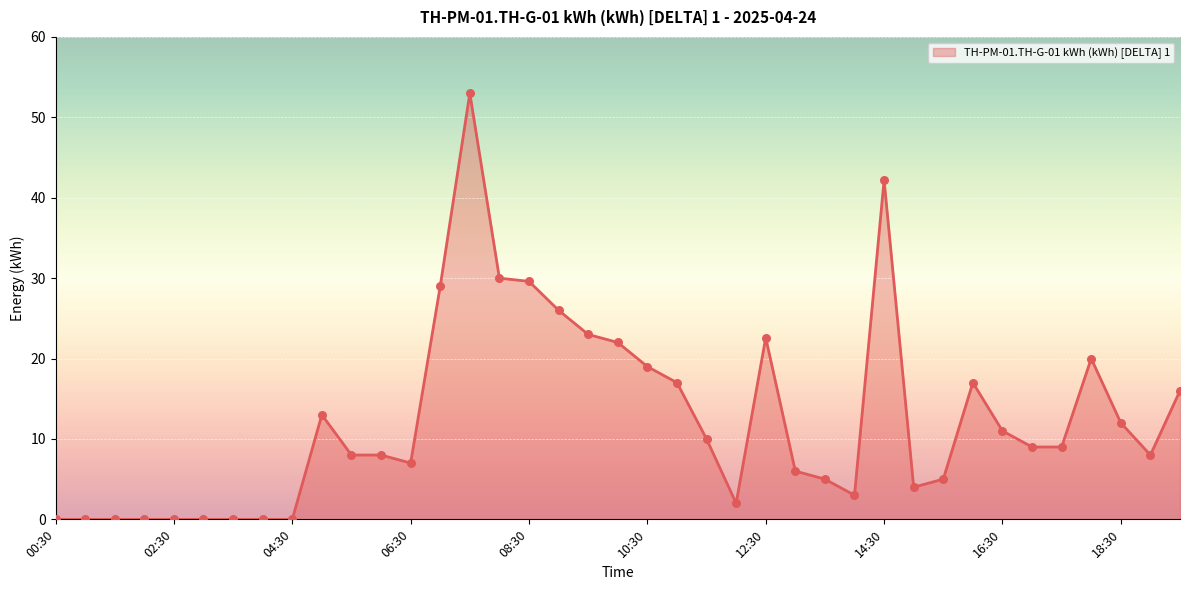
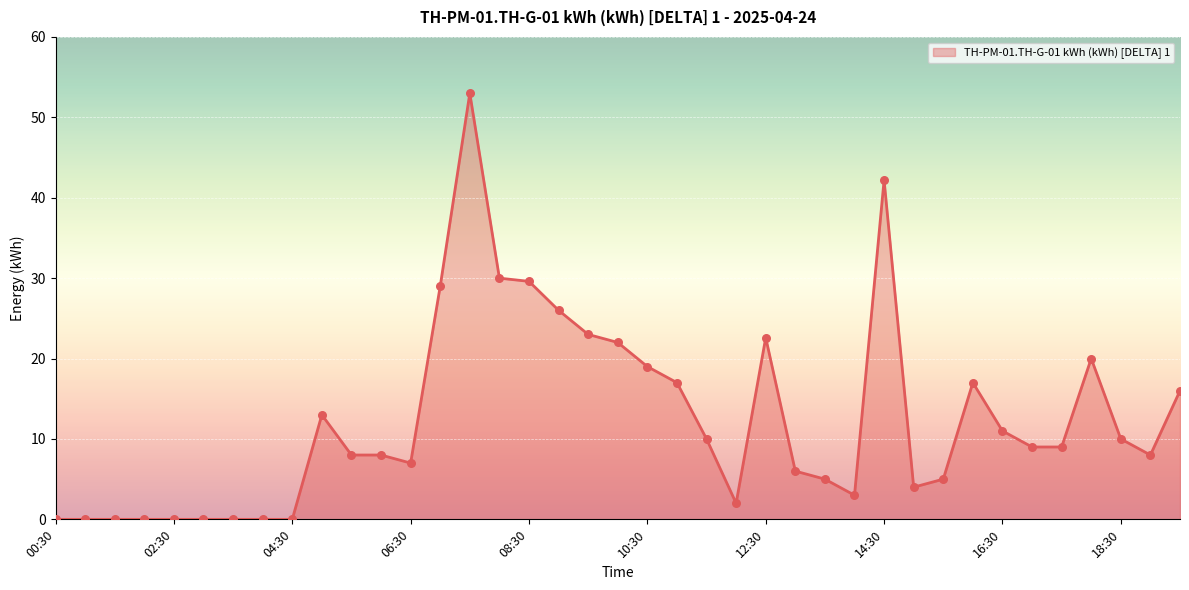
18:30: 12 -> 10
